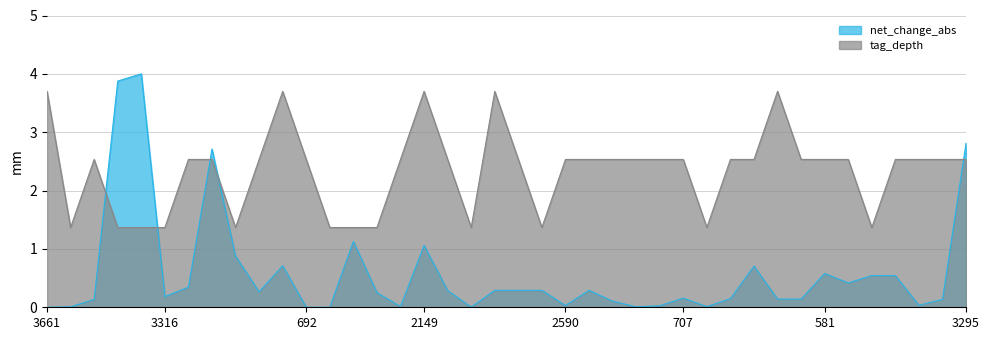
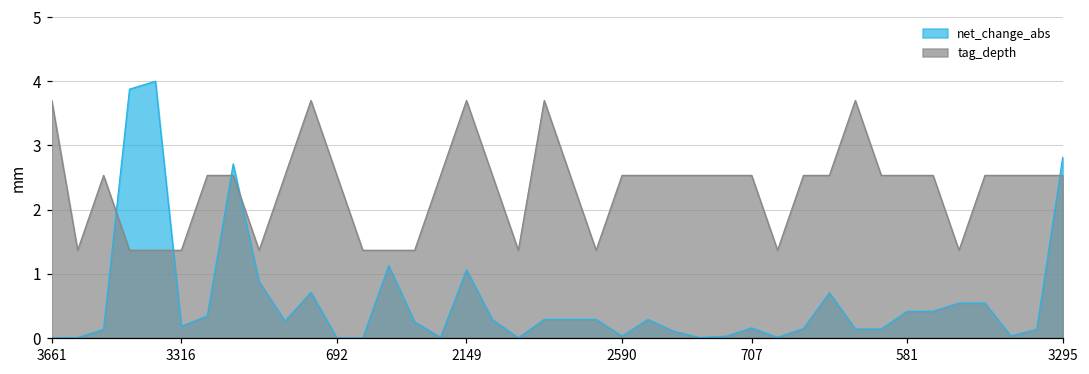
net_change_abs, 581: 0.6 -> 0.4
